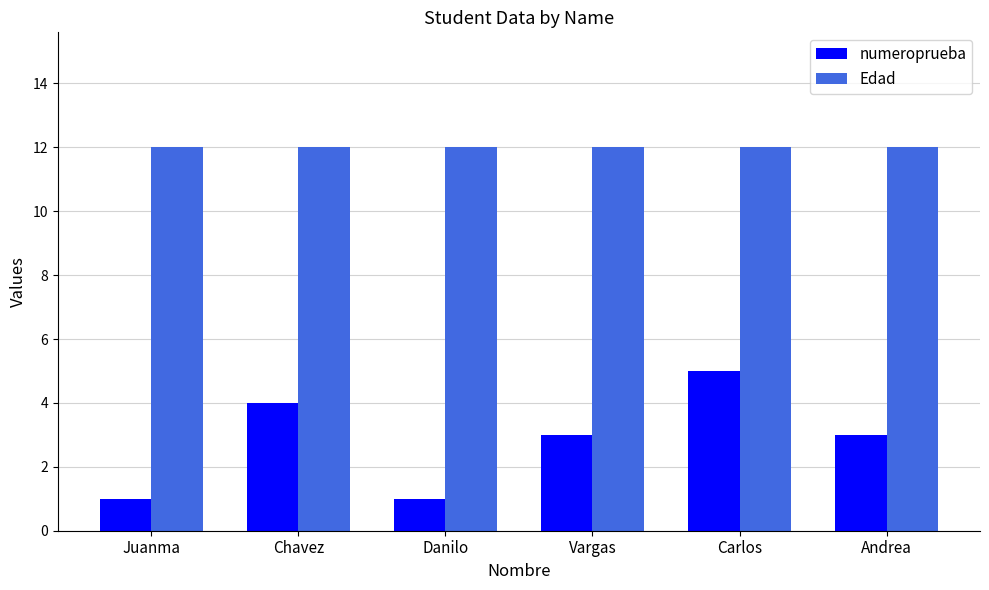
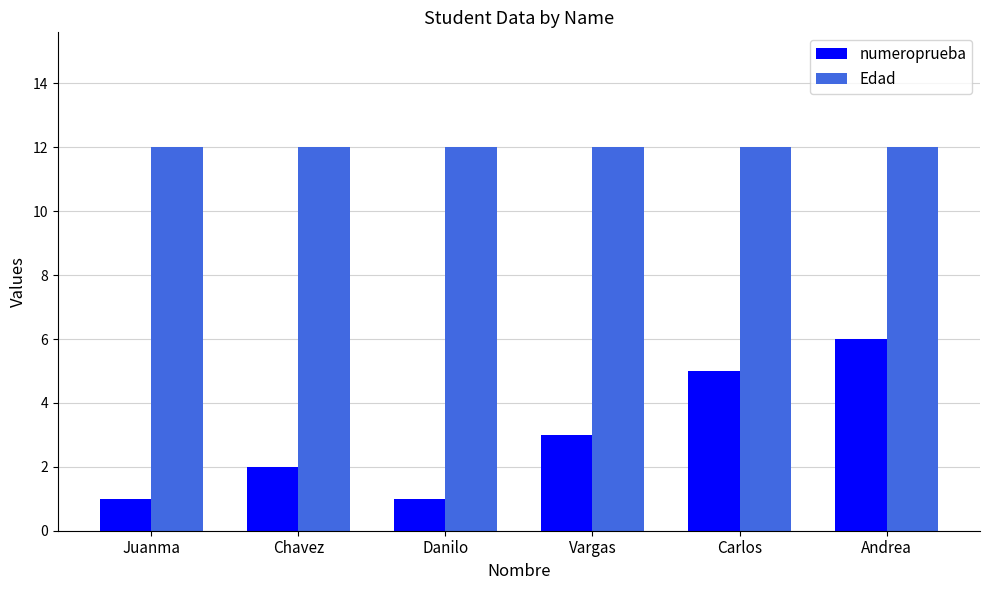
numeroprueba, Chavez: 4 -> 2
numeroprueba, Andrea: 3 -> 6
